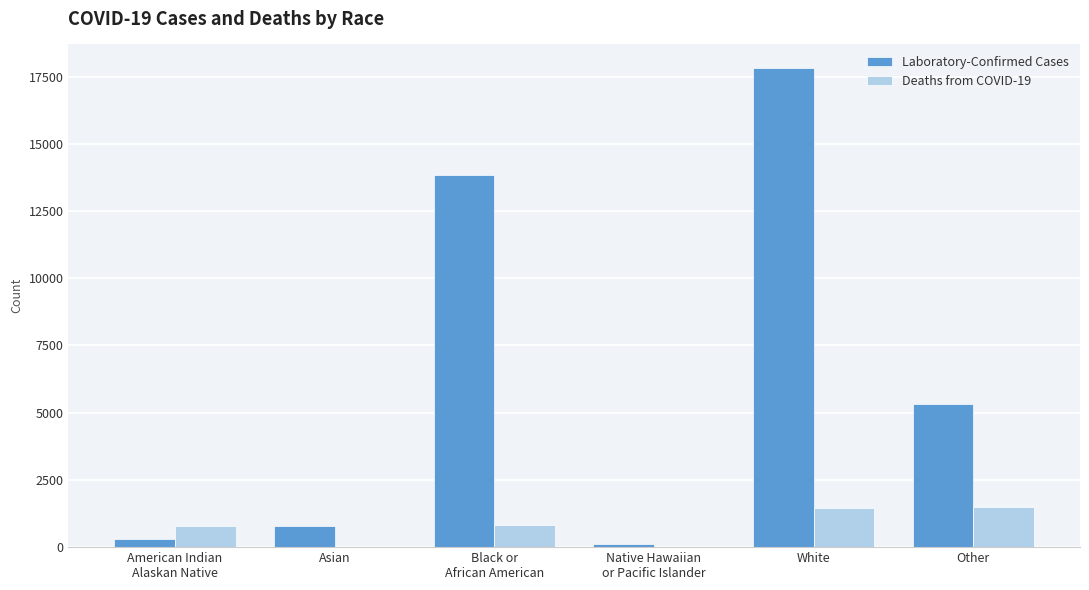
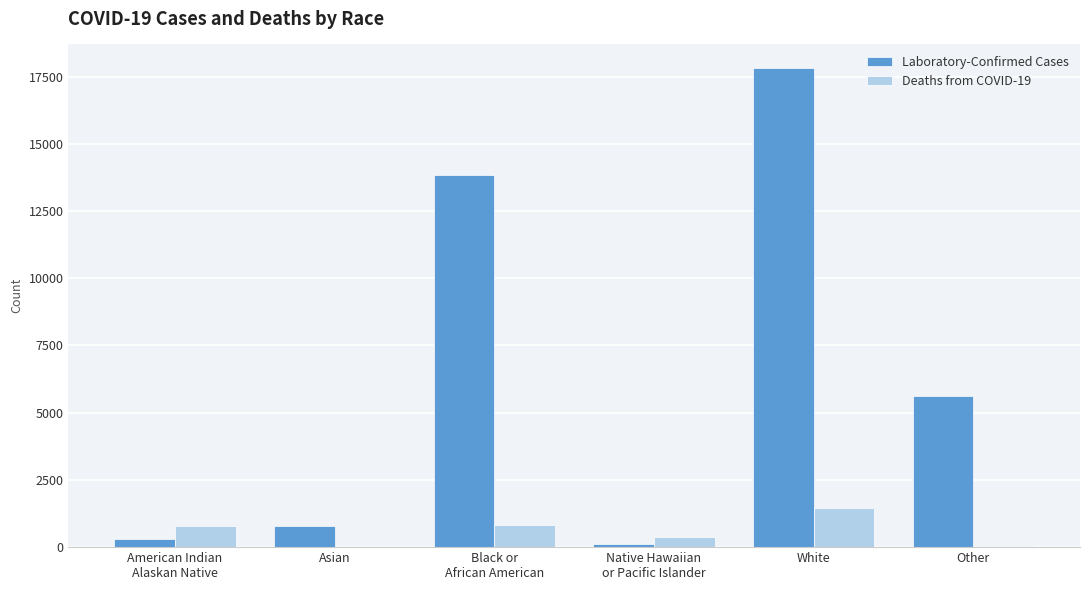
Deaths from COVID-19, Native Hawaiian or Pacific Islander: 0 -> 400
Laboratory-Confirmed Cases, Other: 5300 -> 5600
Deaths from COVID-19, Other: 1500 -> 0
